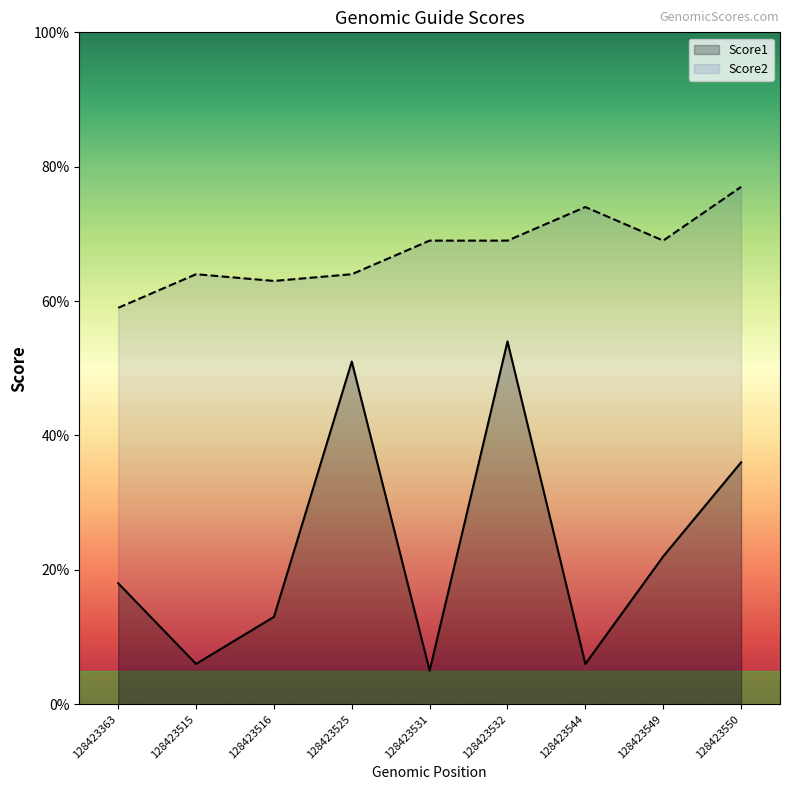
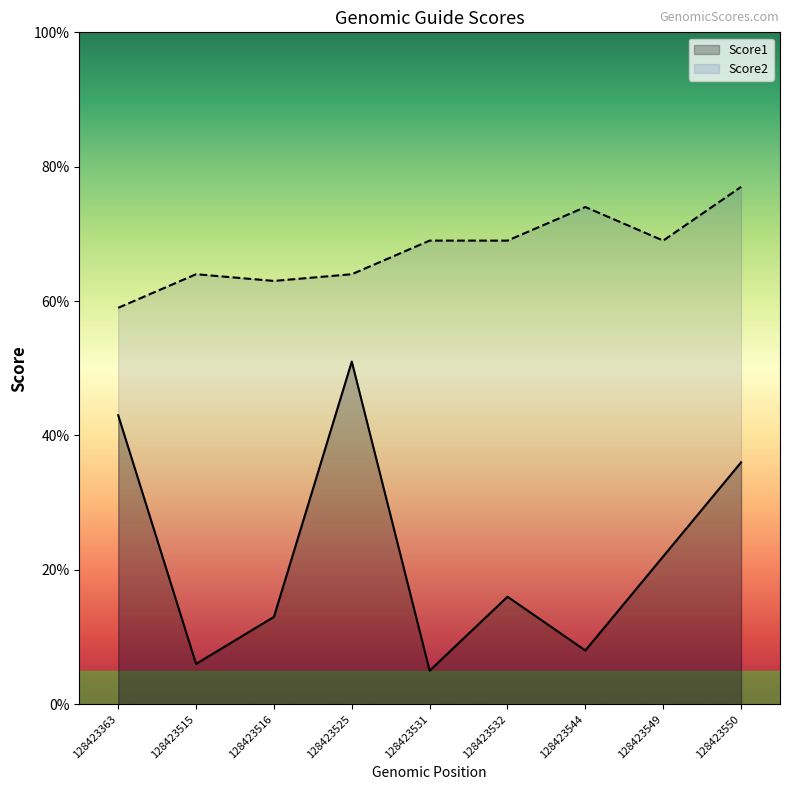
Score1, 128423363: 18% -> 43%
Score1, 128423532: 54% -> 16%
Score1, 128423544: 6% -> 8%
